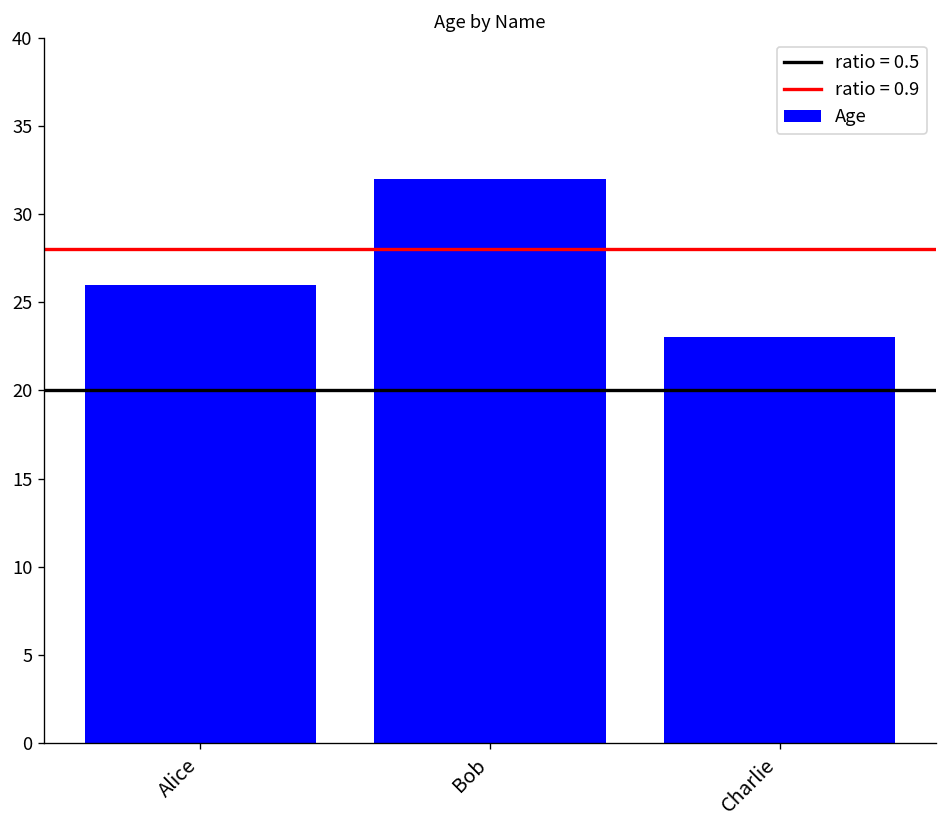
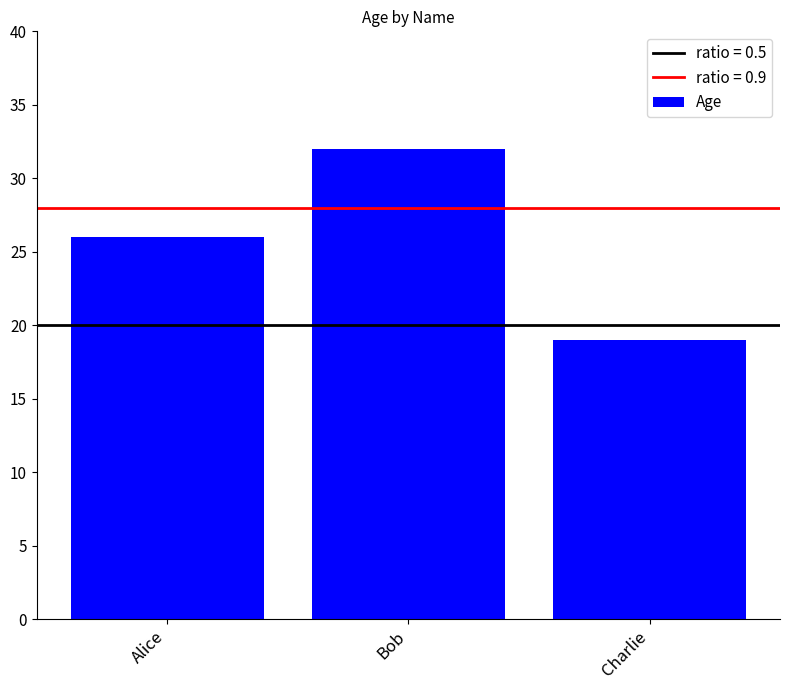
Charlie: 23 -> 19
